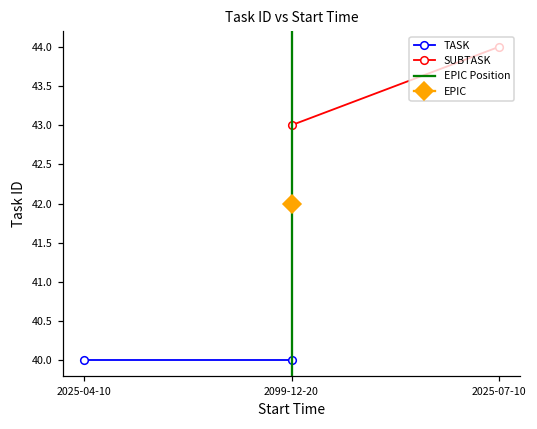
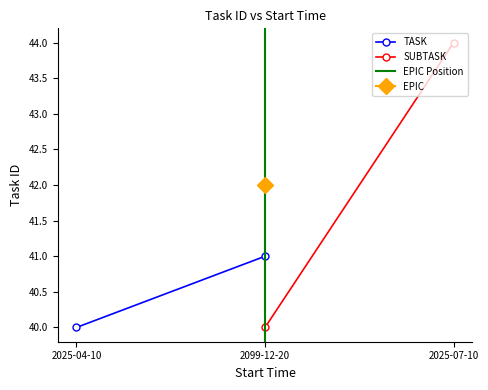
TASK, 2099-12-20: 40 -> 41
SUBTASK, 2099-12-20: 43 -> 40
